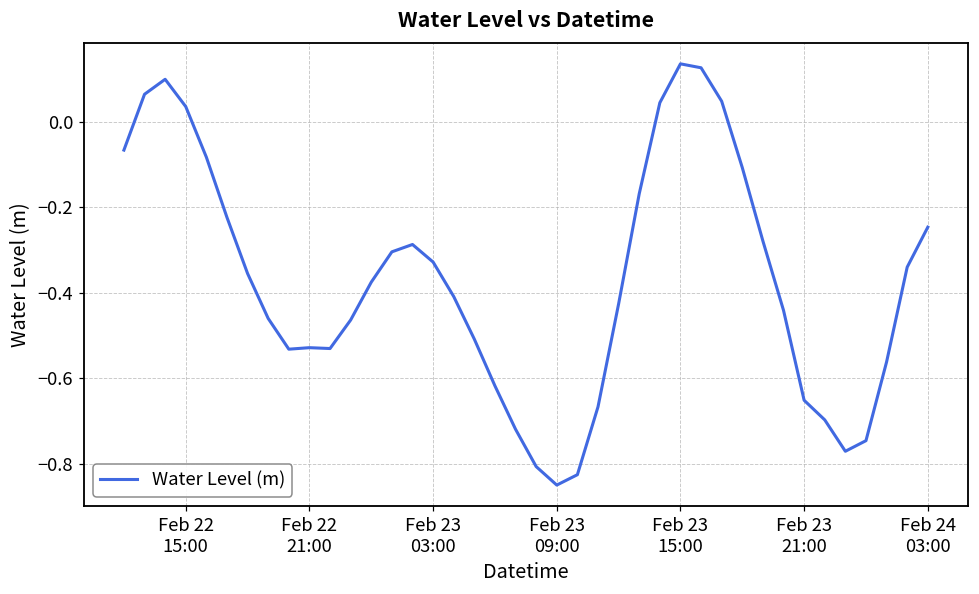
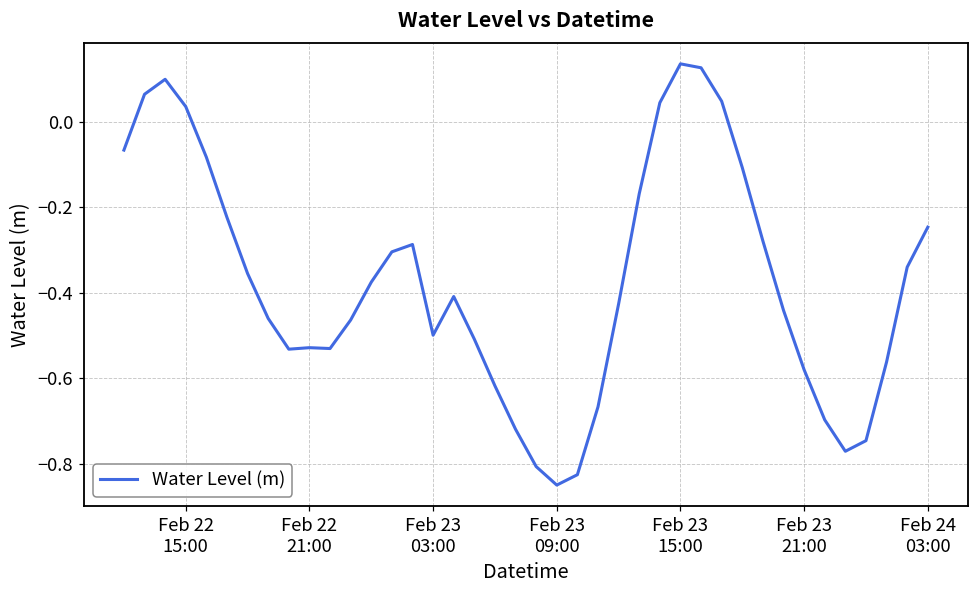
Feb 23 03:00: -0.33 -> -0.50
Feb 23 21:00: -0.65 -> -0.58
